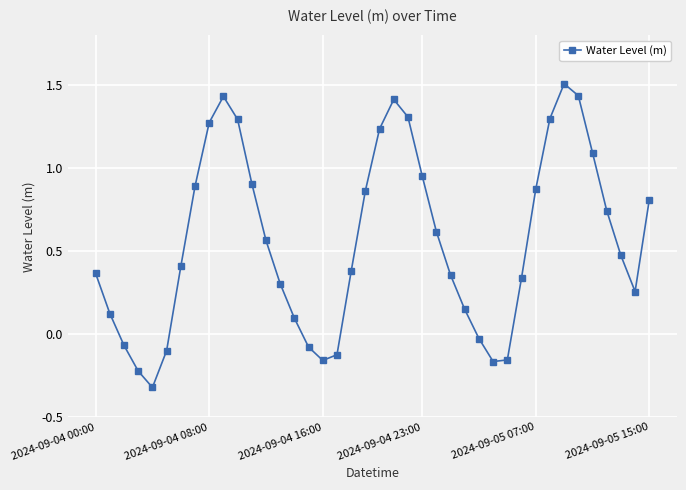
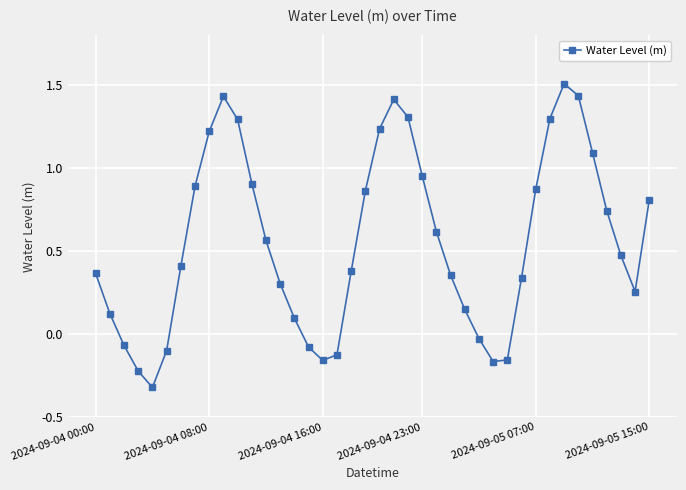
2024-09-04 08:00: 1.27 -> 1.22
